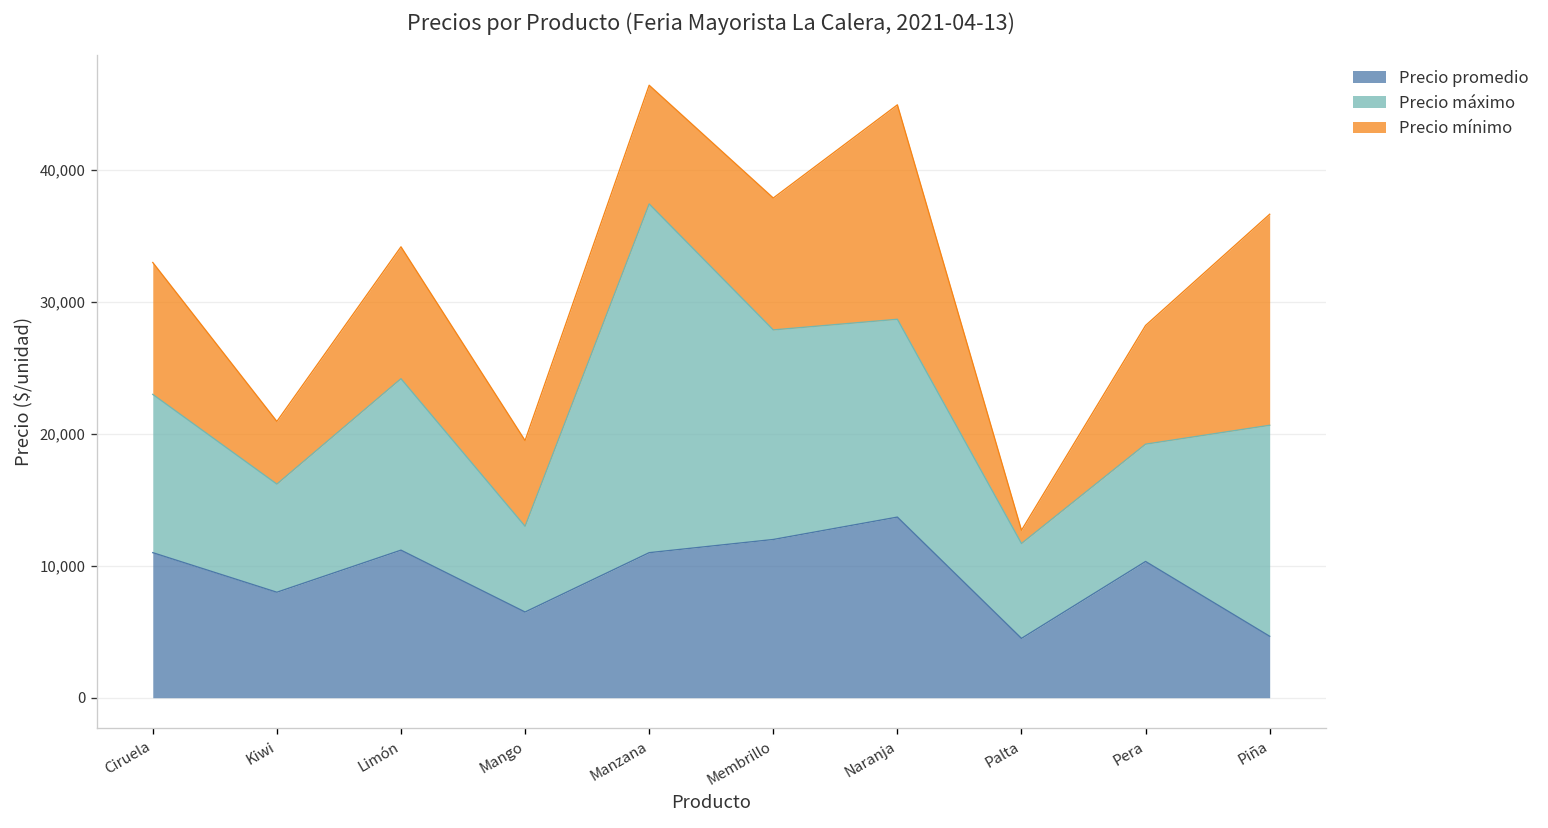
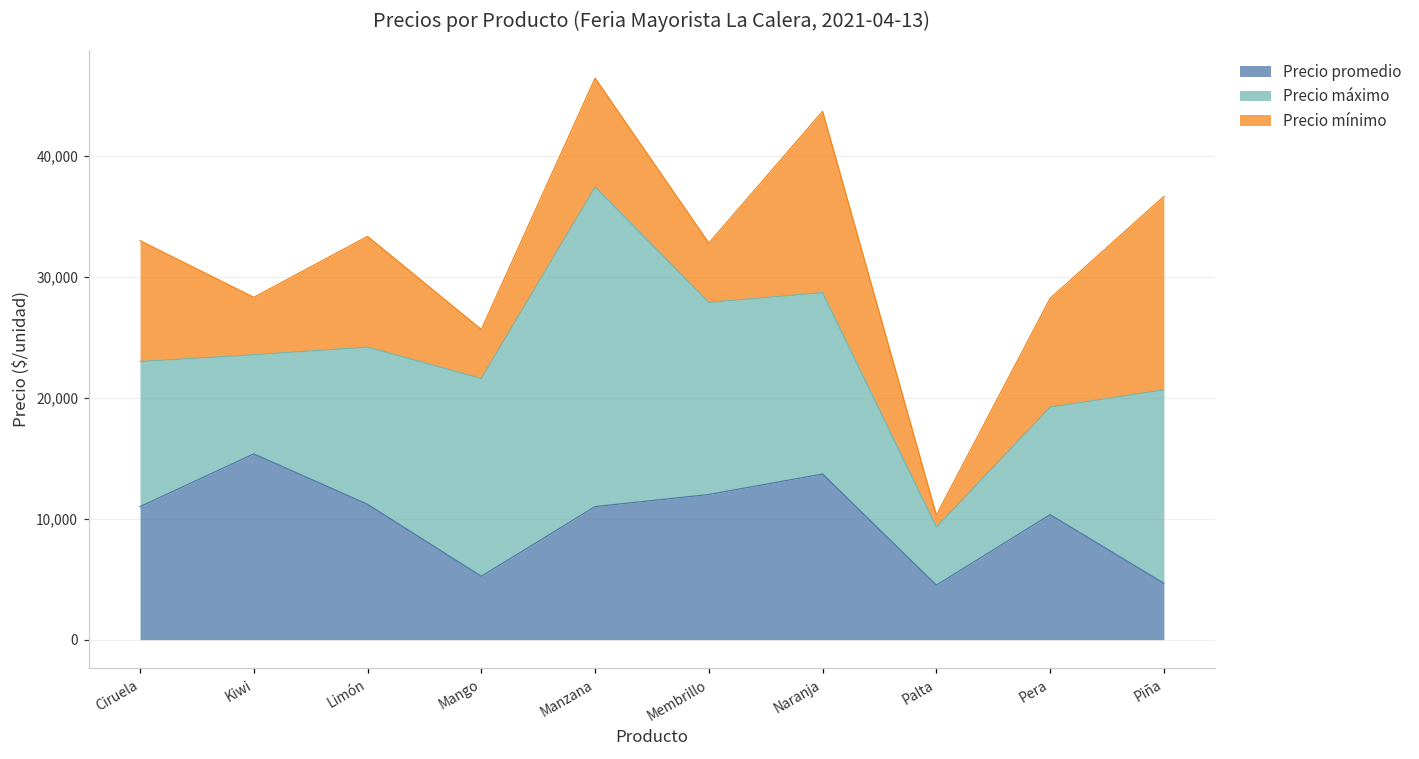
Precio promedio, Kiwi: 8,000 -> 15,400
Precio mínimo, Limón: 10,000 -> 9,200
Precio promedio, Mango: 6,500 -> 5,200
Precio máximo, Mango: 6,500 -> 16,400
Precio mínimo, Mango: 6,500 -> 4,100
Precio mínimo, Membrillo: 10,000 -> 4,900
Precio mínimo, Naranja: 16,300 -> 15,000
Precio máximo, Palta: 7,200 -> 4,800
